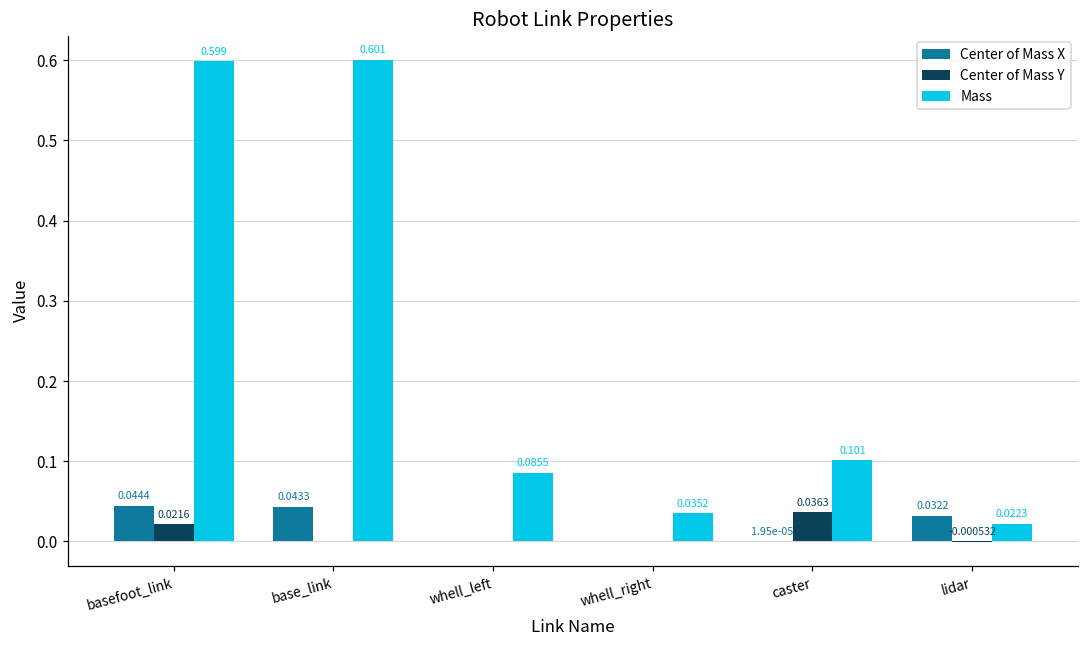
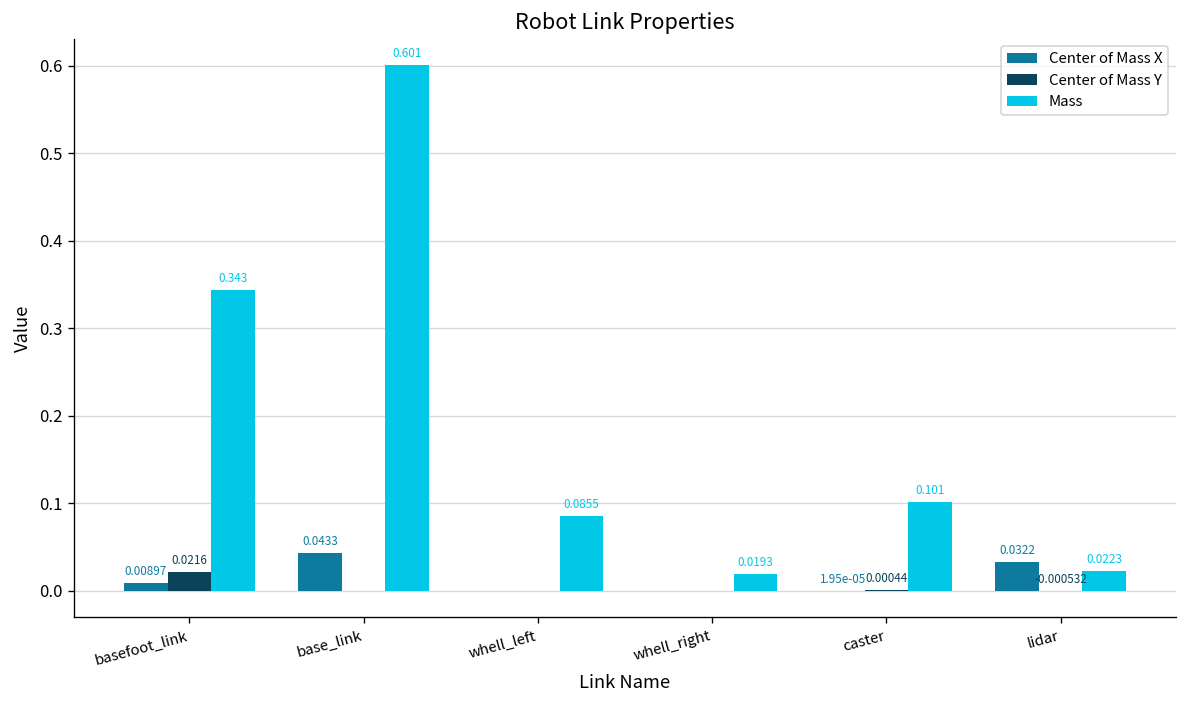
Center of Mass X, basefoot_link: 0.0444 -> 0.00897
Mass, basefoot_link: 0.599 -> 0.343
Mass, whell_right: 0.0352 -> 0.0193
Center of Mass Y, caster: 0.0363 -> 0.00044
